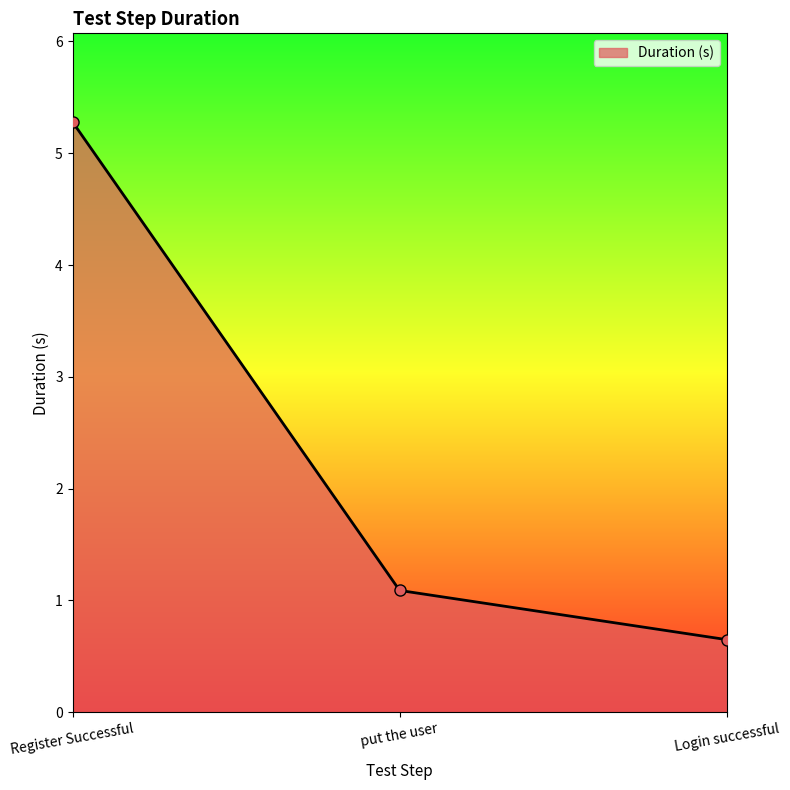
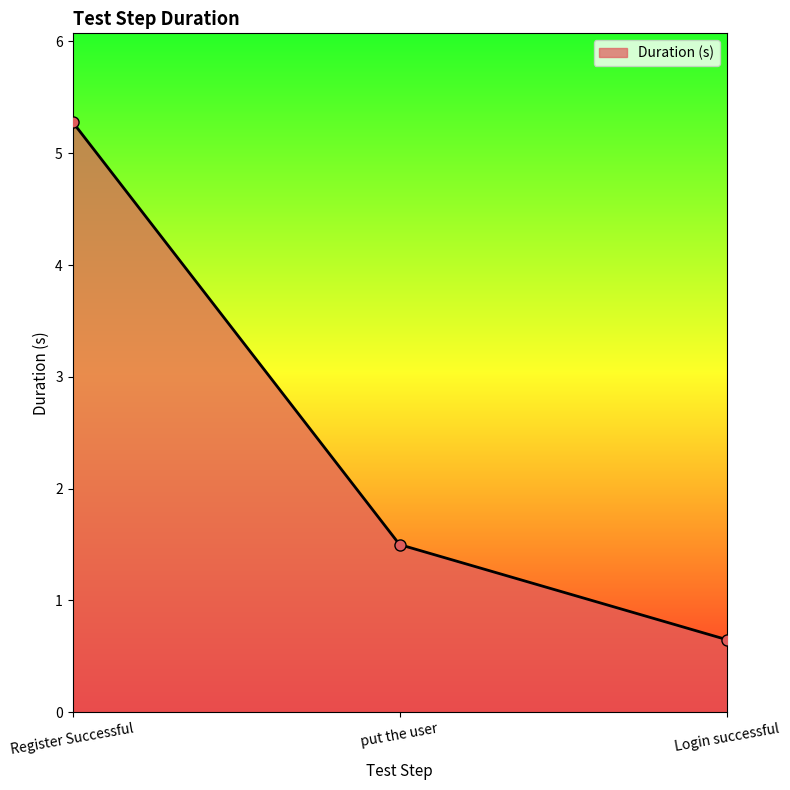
put the user: 1.09 -> 1.50
